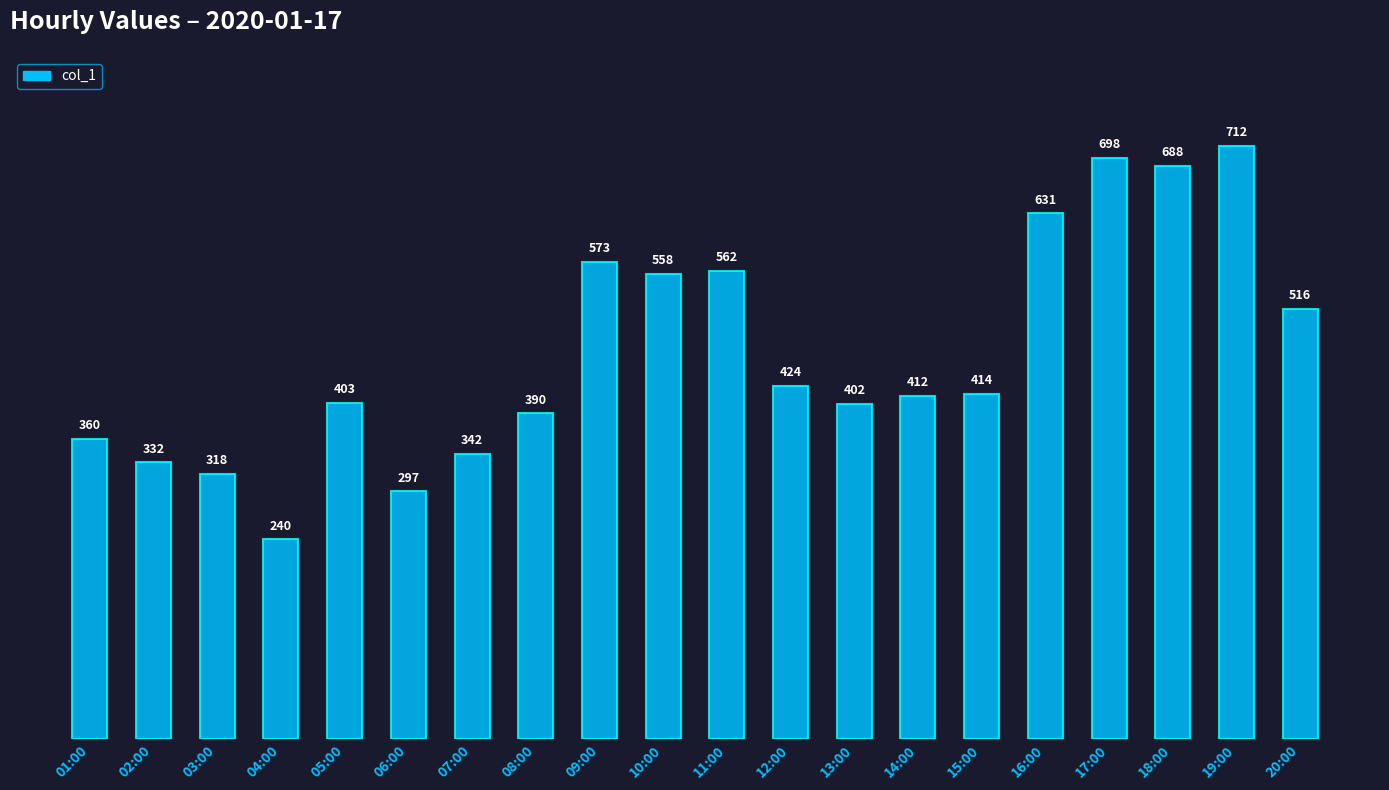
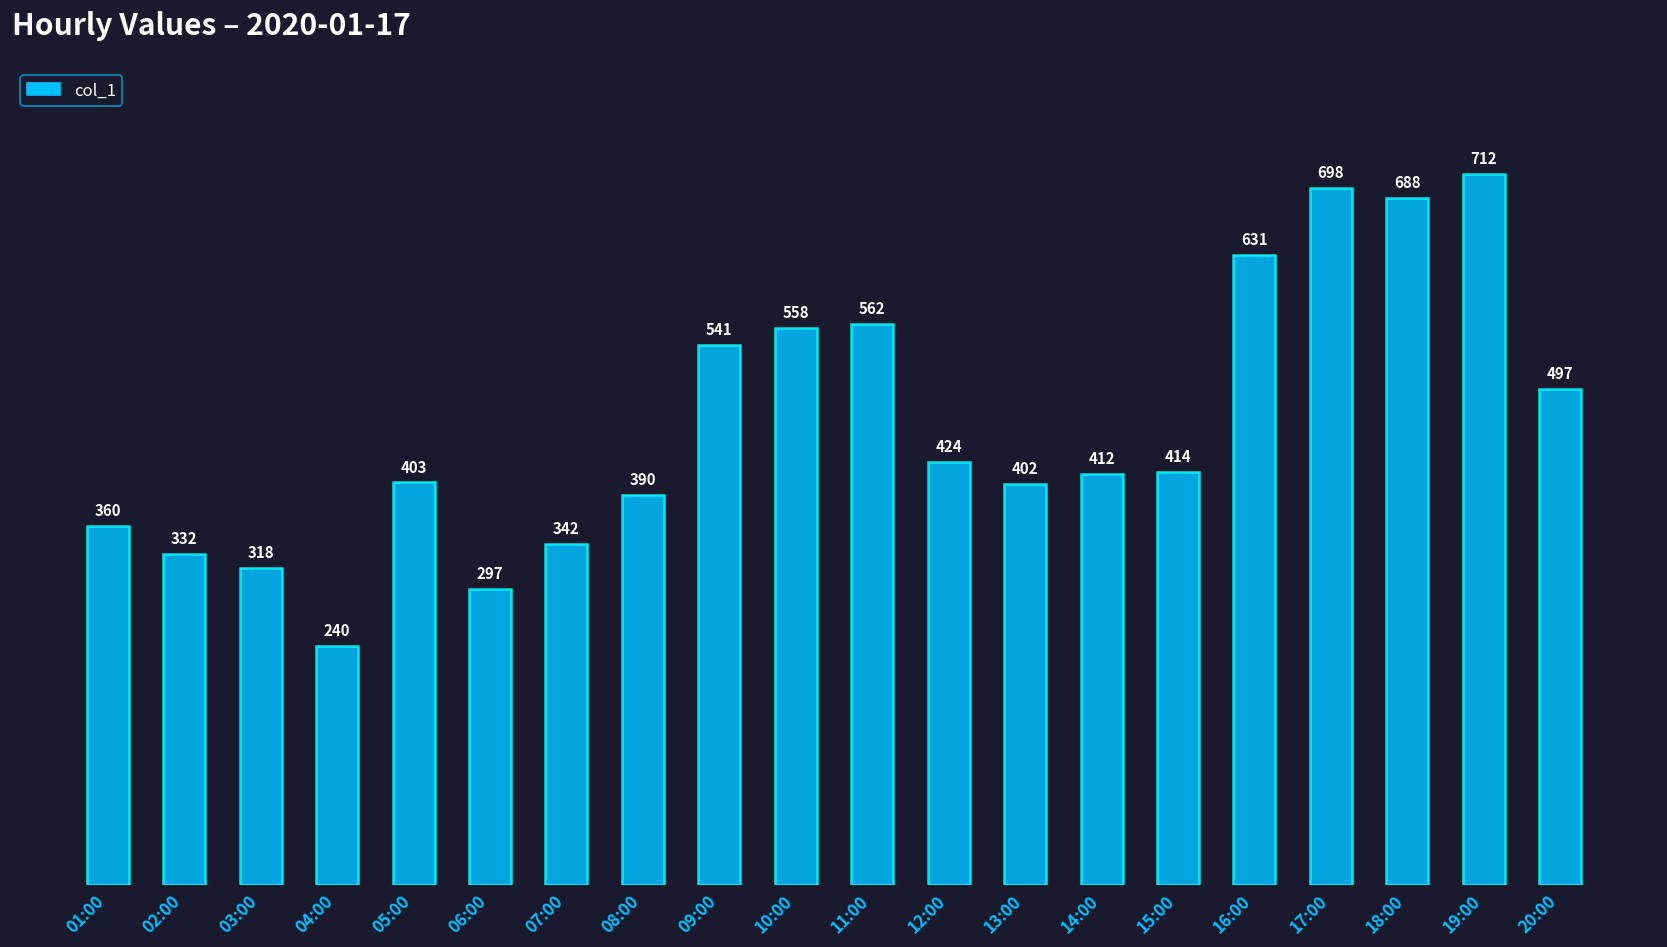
09:00: 573 -> 541
20:00: 516 -> 497
